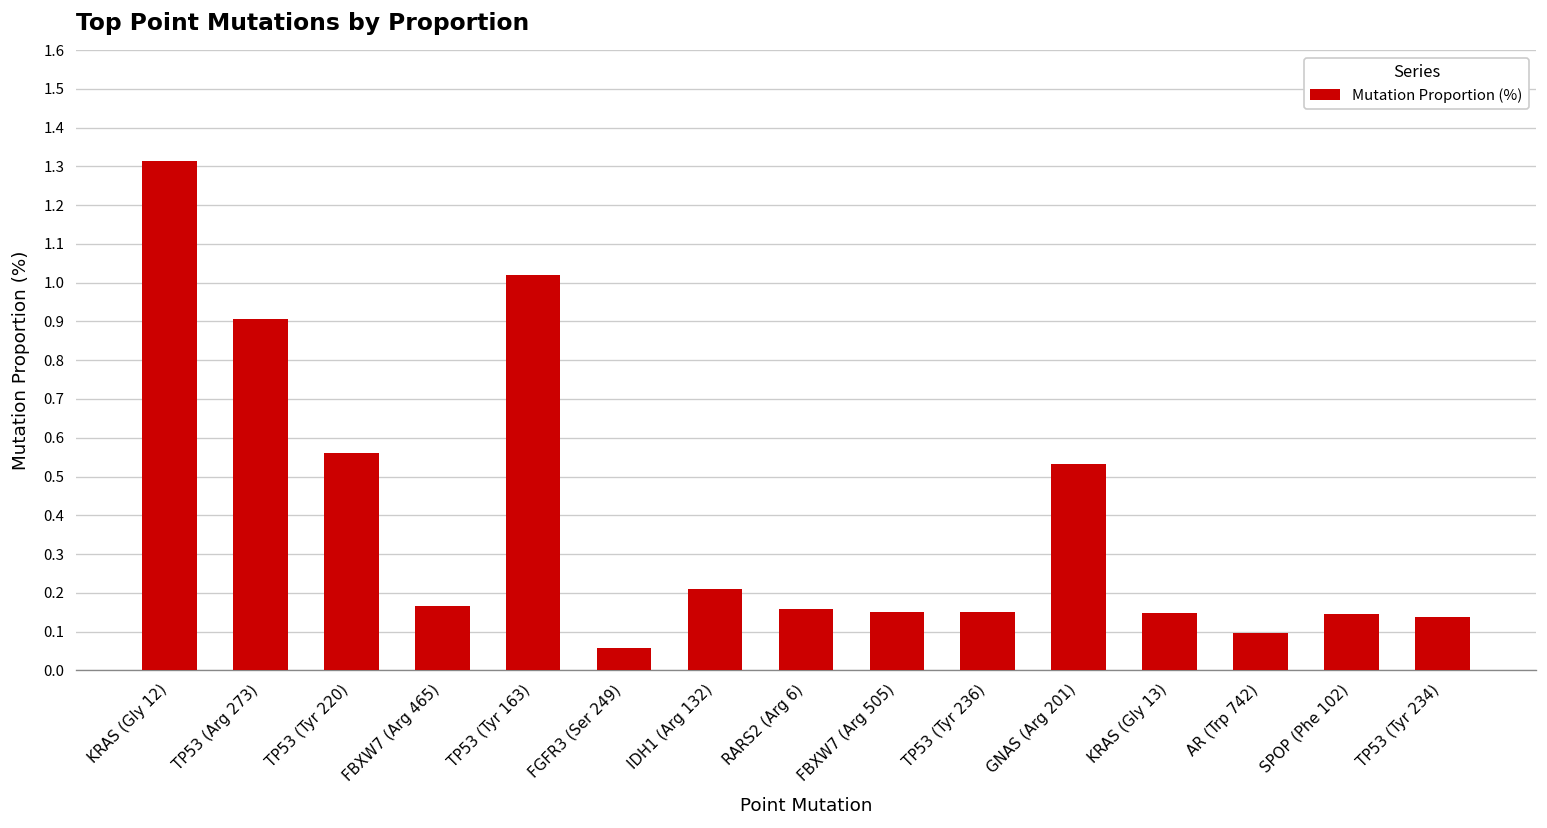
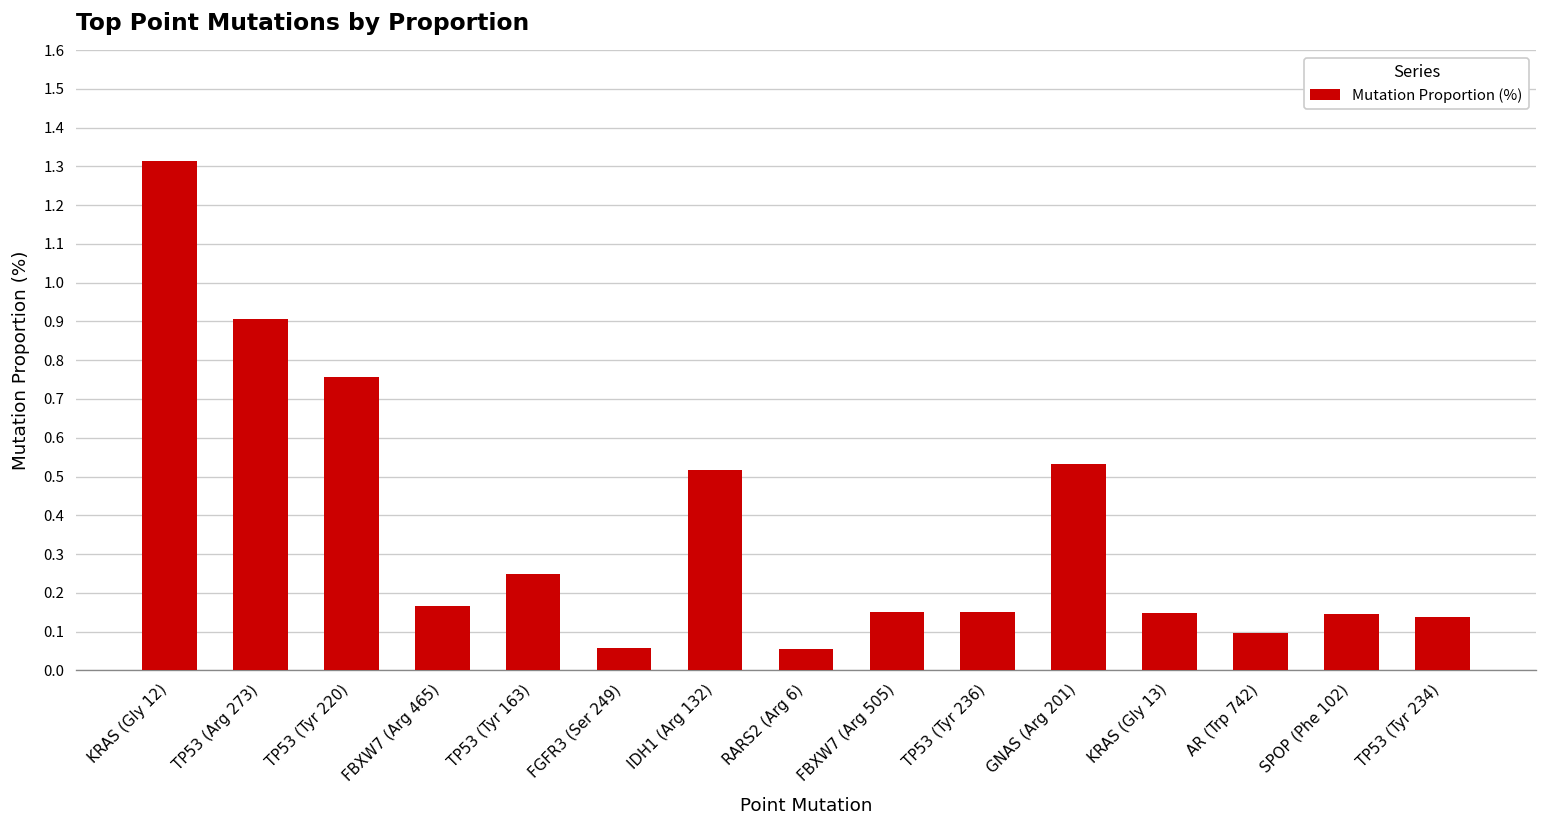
TP53 (Tyr 220): 0.56 -> 0.76
TP53 (Tyr 163): 1.02 -> 0.25
IDH1 (Arg 132): 0.21 -> 0.52
RARS2 (Arg 6): 0.16 -> 0.05
